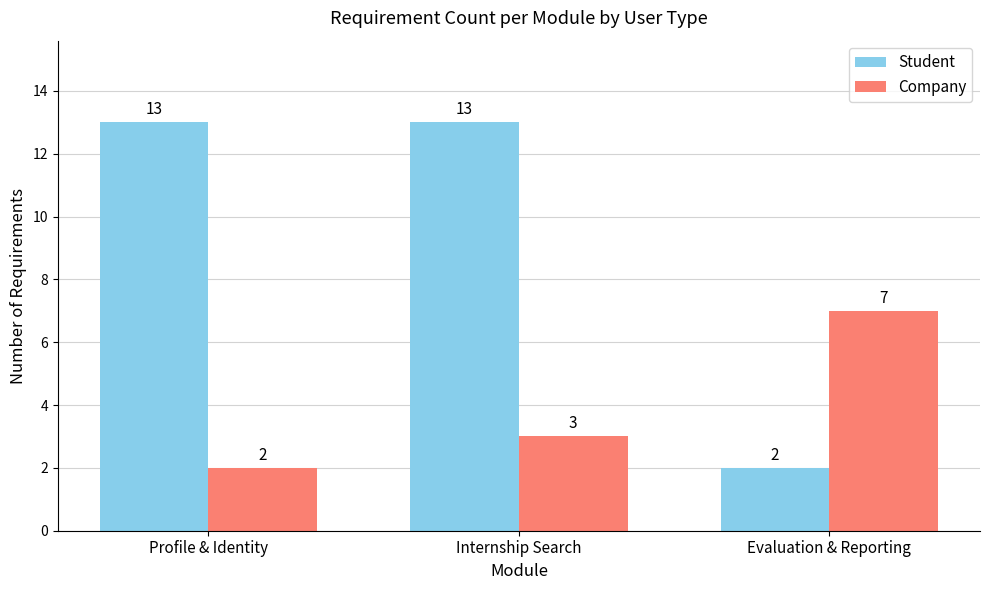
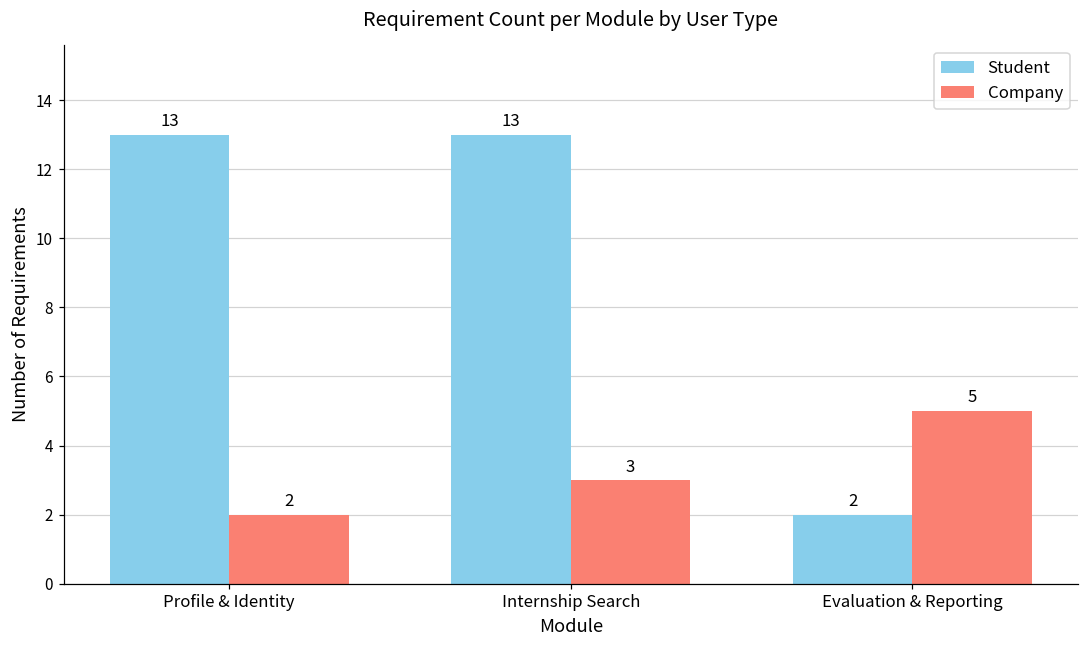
Company, Evaluation & Reporting: 7 -> 5
